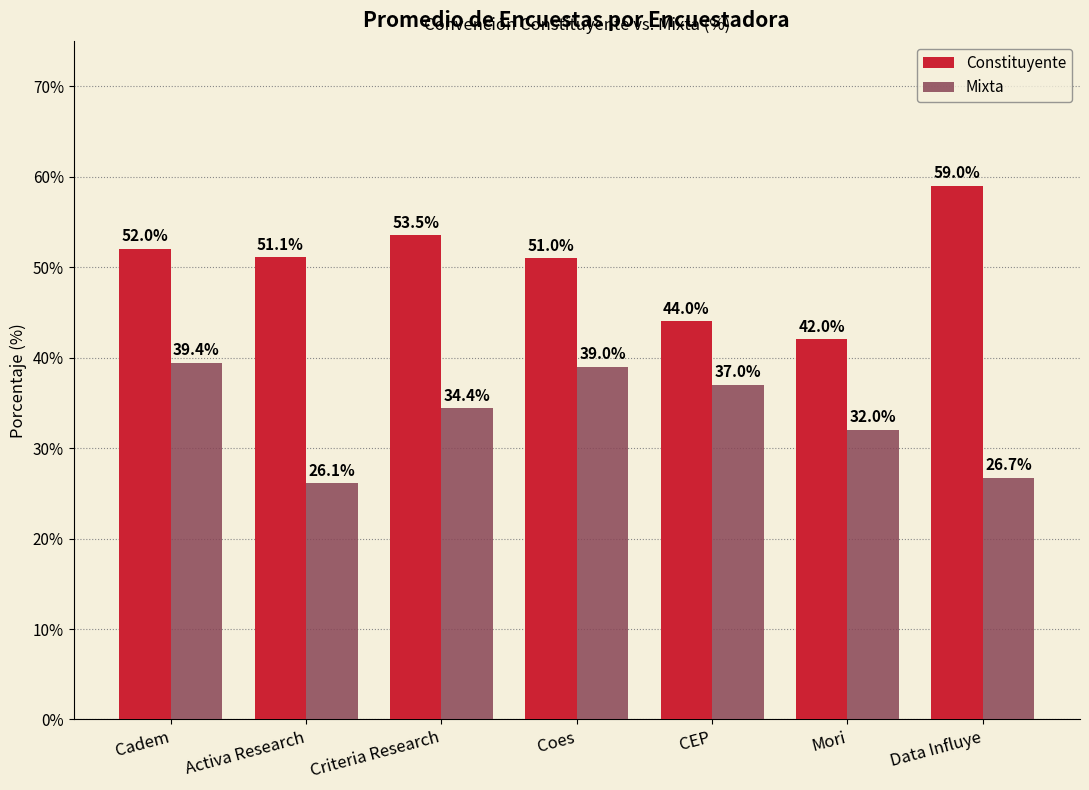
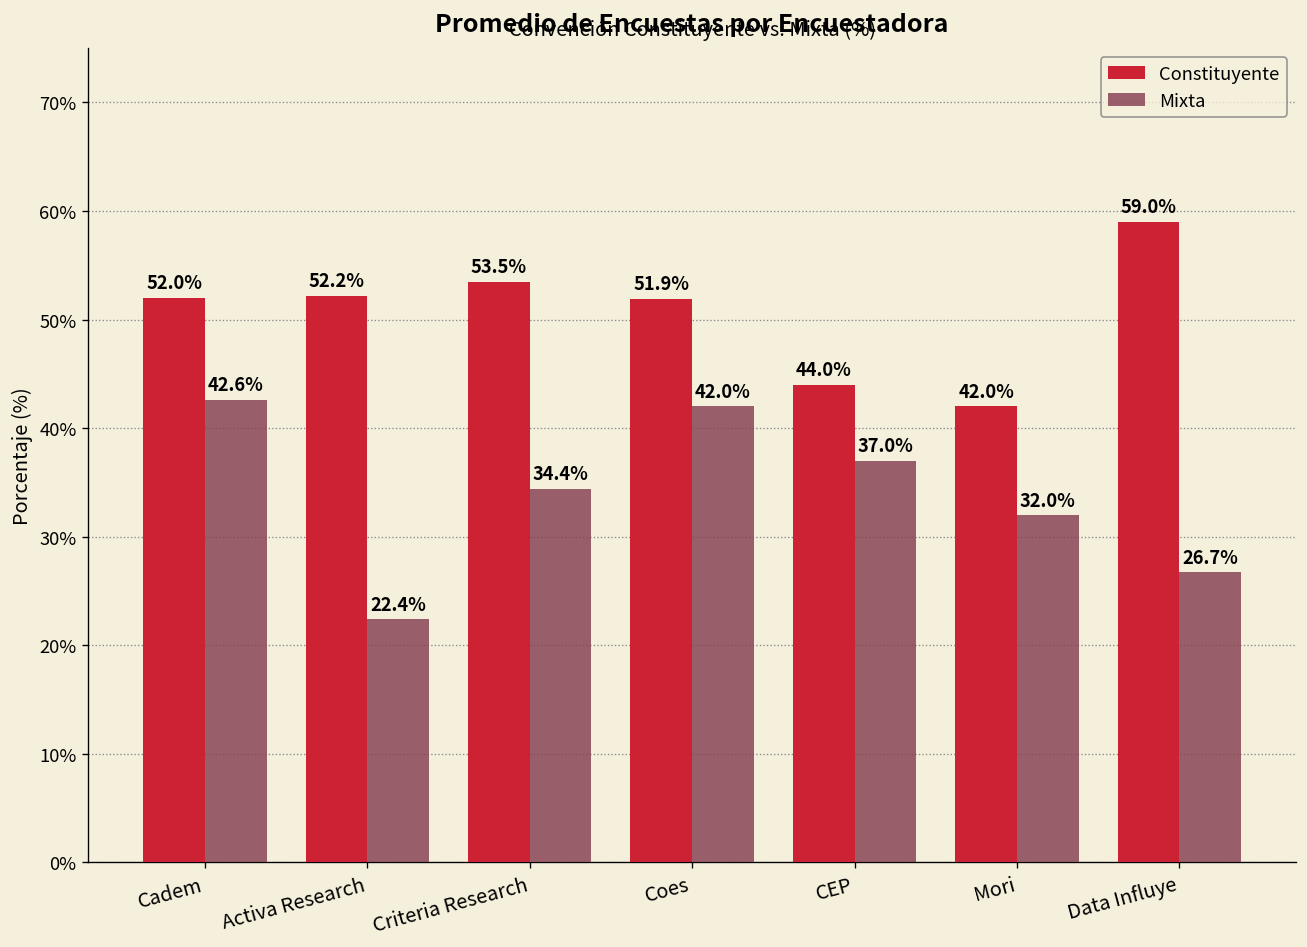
Mixta, Cadem: 39.4% -> 42.6%
Constituyente, Activa Research: 51.1% -> 52.2%
Mixta, Activa Research: 26.1% -> 22.4%
Constituyente, Coes: 51.0% -> 51.9%
Mixta, Coes: 39.0% -> 42.0%
